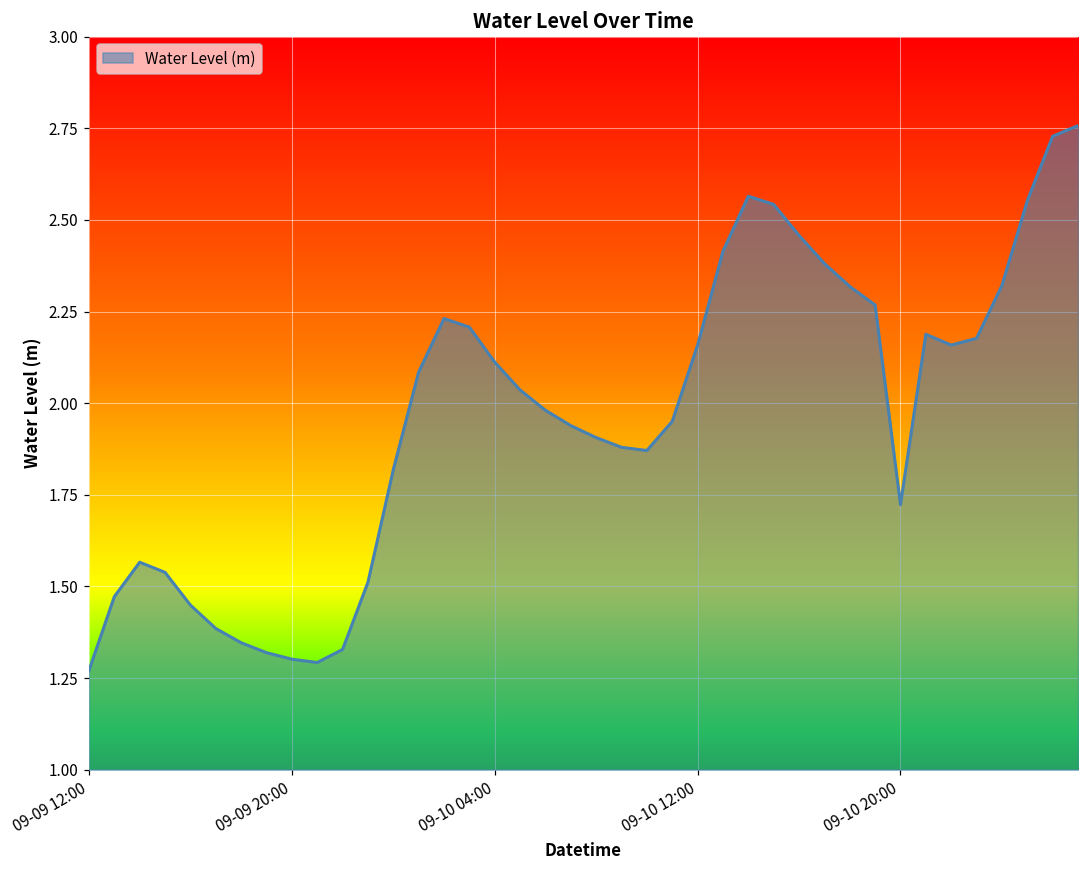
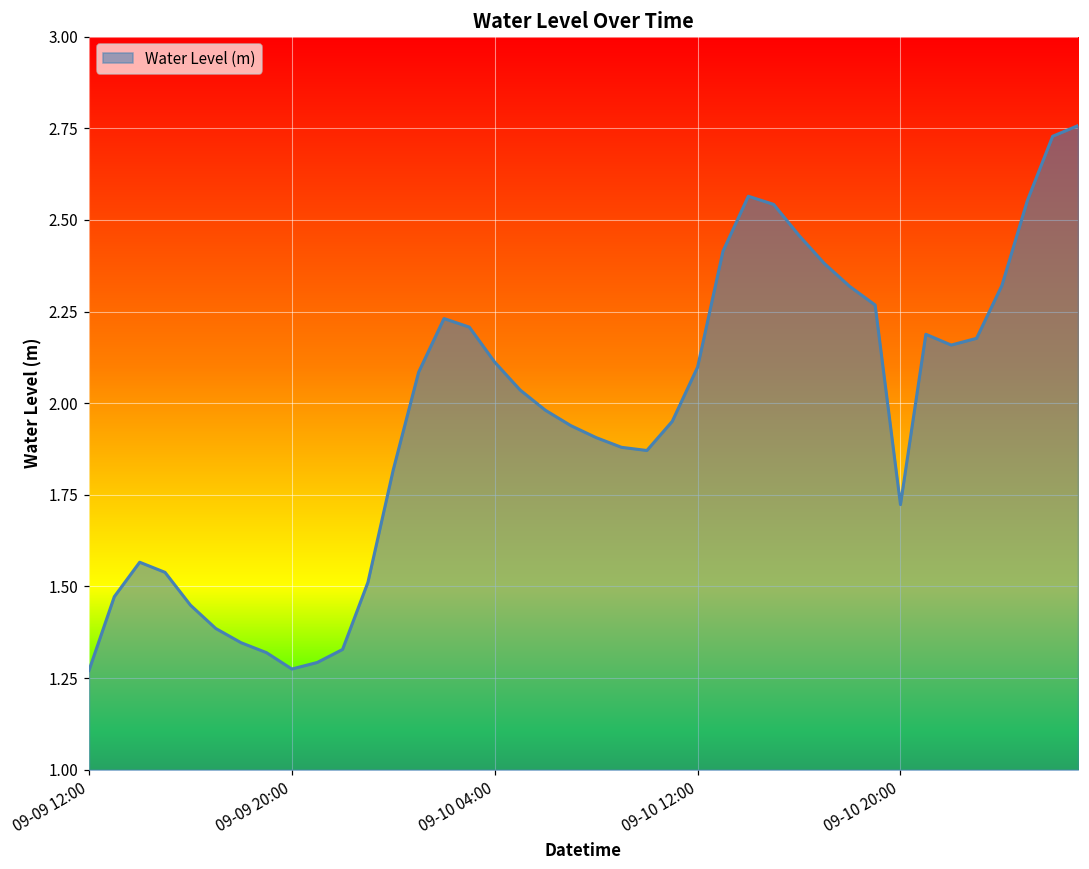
09-09 20:00: 1.30 -> 1.27
09-10 12:00: 2.16 -> 2.10
